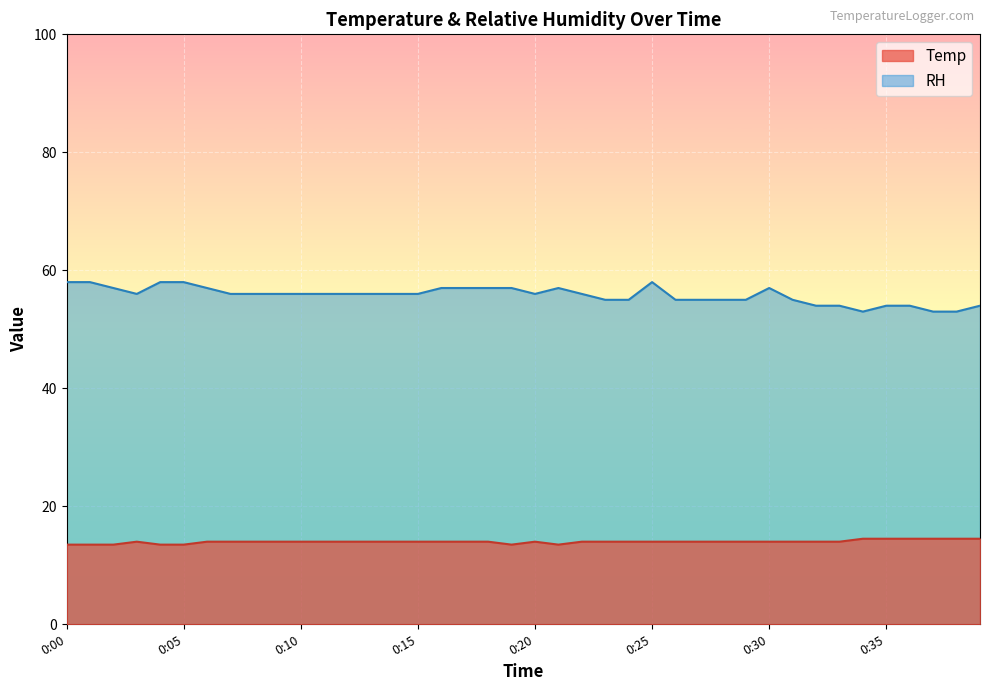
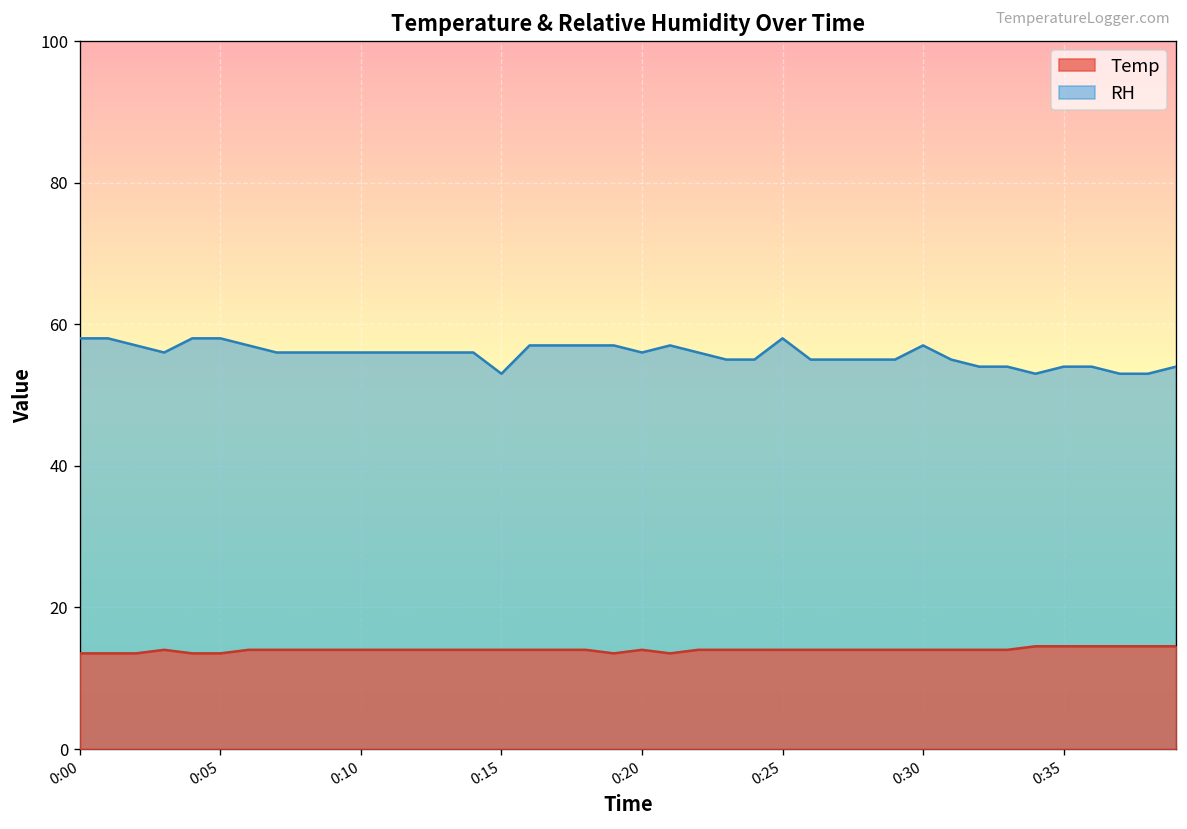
RH, 0:15: 56 -> 53
